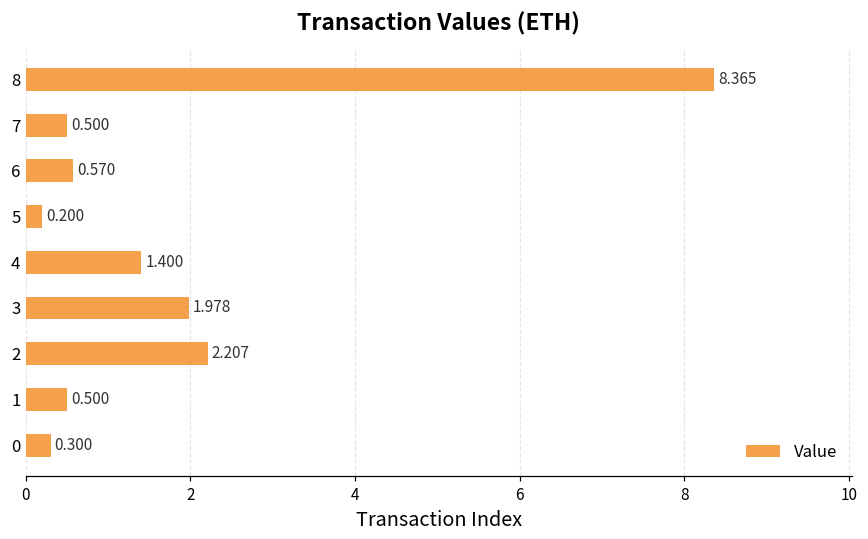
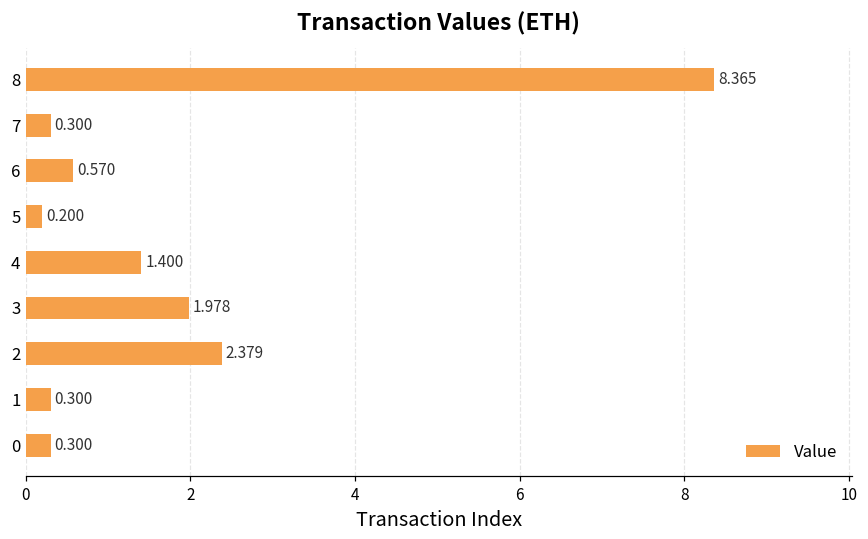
7: 0.500 -> 0.300
2: 2.207 -> 2.379
1: 0.500 -> 0.300
